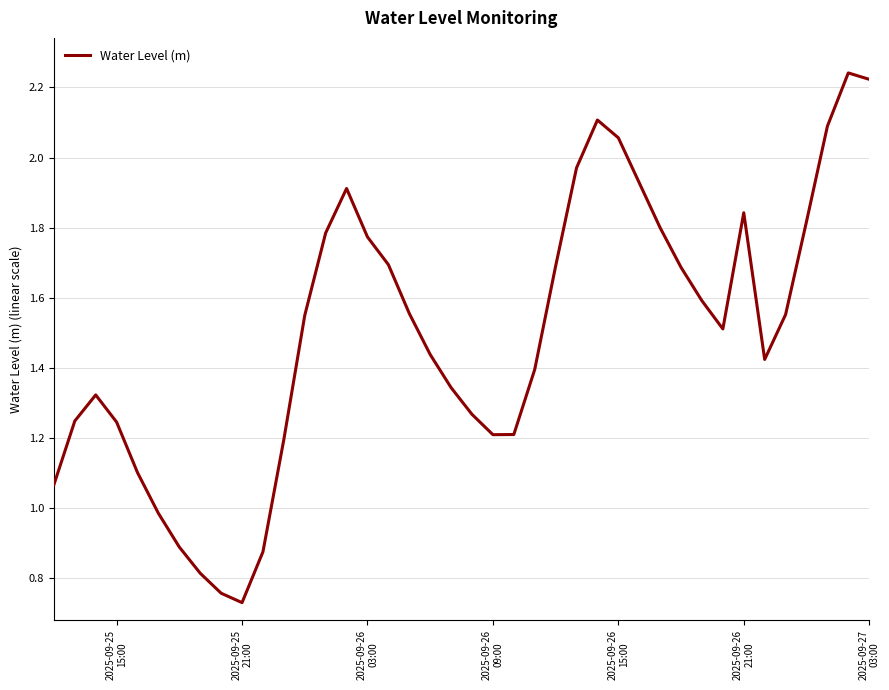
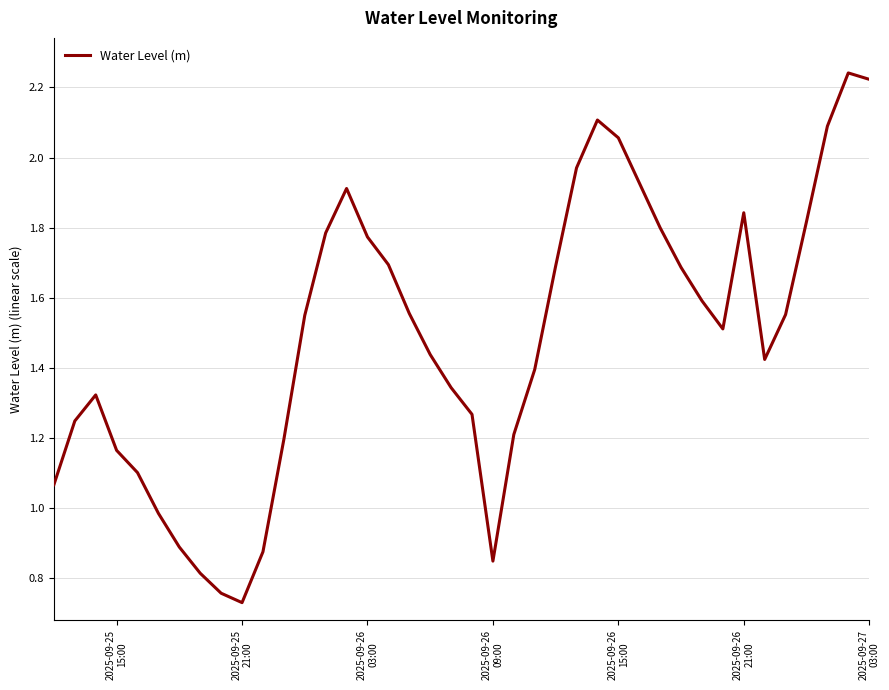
2025-09-25 15:00: 1.25 -> 1.16
2025-09-26 09:00: 1.21 -> 0.85
